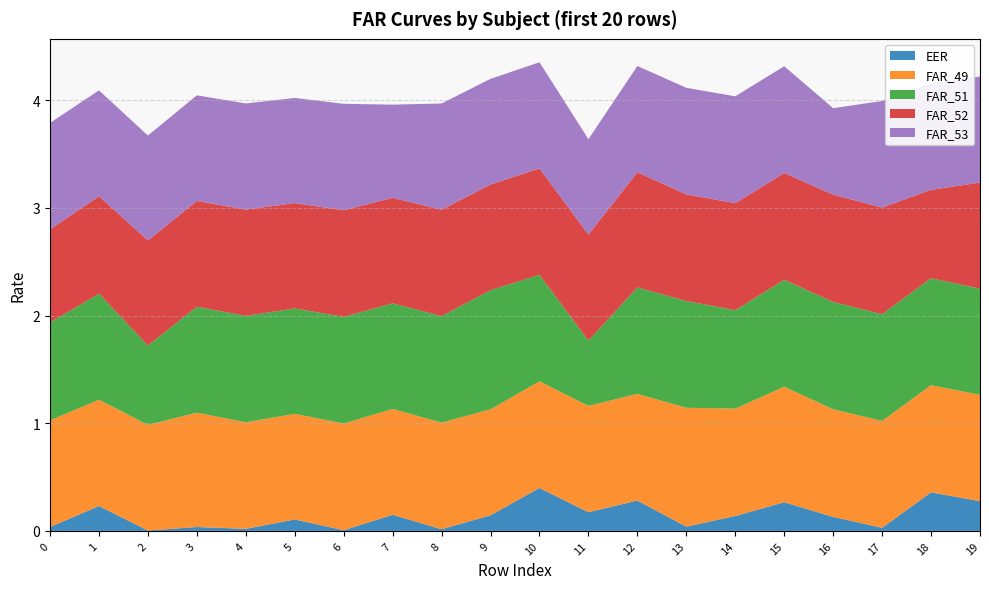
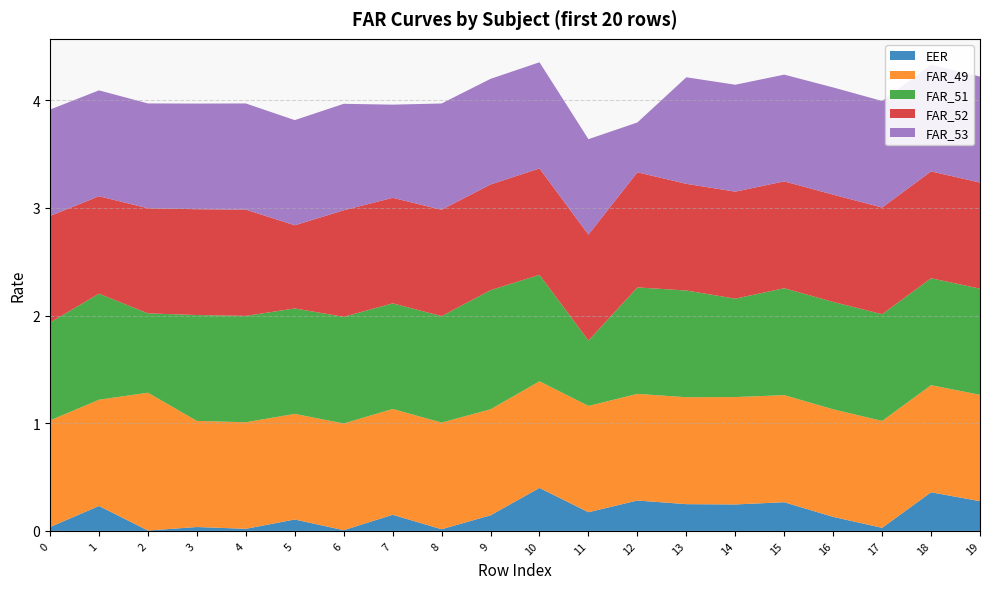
FAR_52, 0: 0.87 -> 0.99
FAR_49, 2: 0.98 -> 1.28
FAR_49, 3: 1.06 -> 0.99
FAR_52, 5: 0.98 -> 0.77
FAR_53, 12: 0.99 -> 0.46
EER, 13: 0.04 -> 0.25
FAR_49, 13: 1.10 -> 0.99
EER, 14: 0.14 -> 0.25
FAR_49, 15: 1.07 -> 0.99
FAR_53, 16: 0.80 -> 1.00
FAR_52, 18: 0.82 -> 0.99
